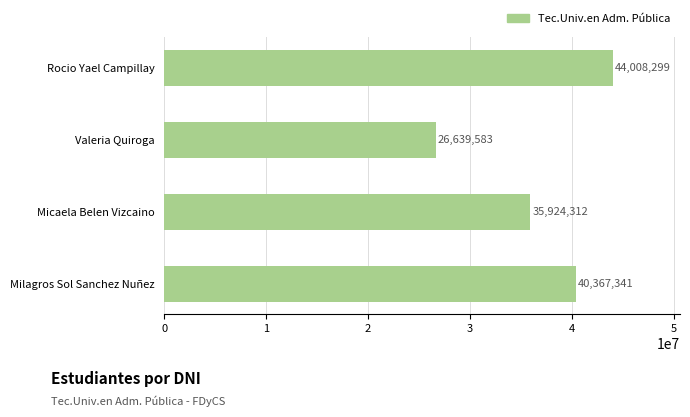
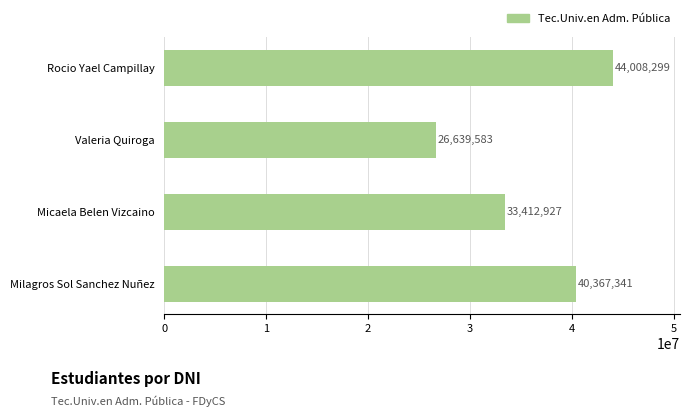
Micaela Belen Vizcaino: 35,924,312 -> 33,412,927
